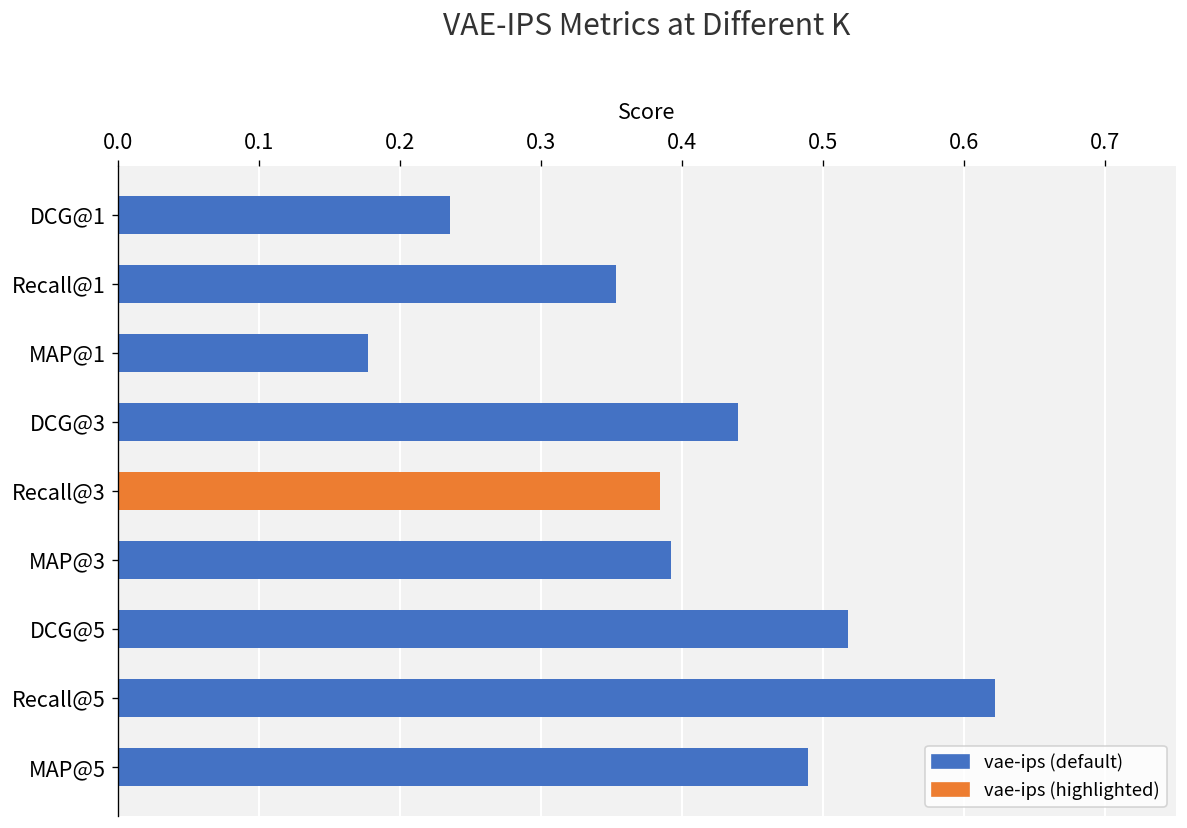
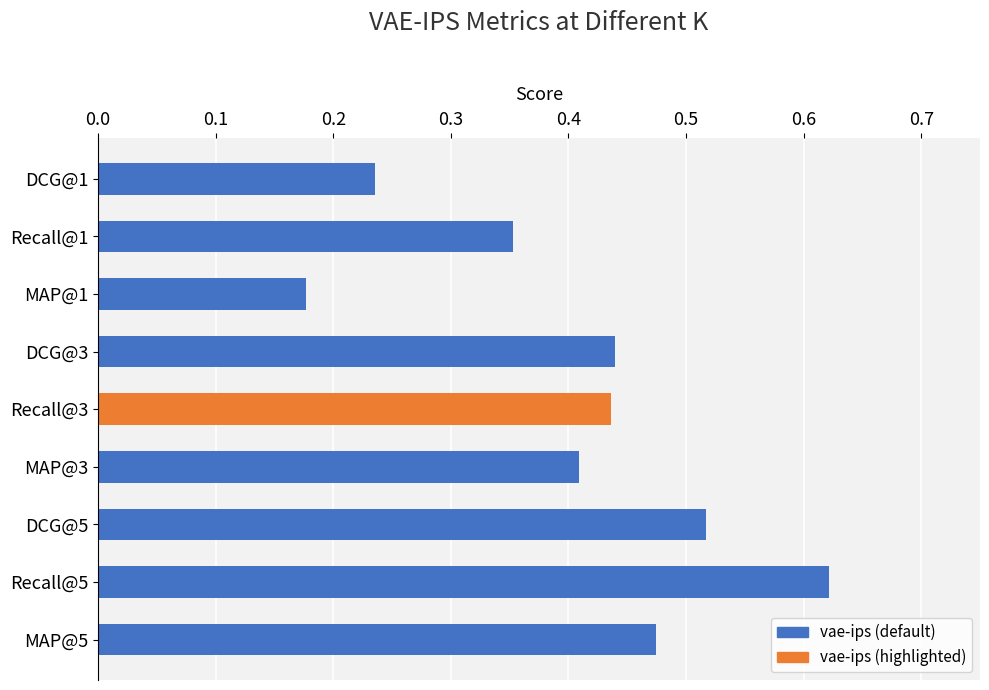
Recall@3: 0.384 -> 0.436
MAP@3: 0.392 -> 0.409
MAP@5: 0.489 -> 0.475
